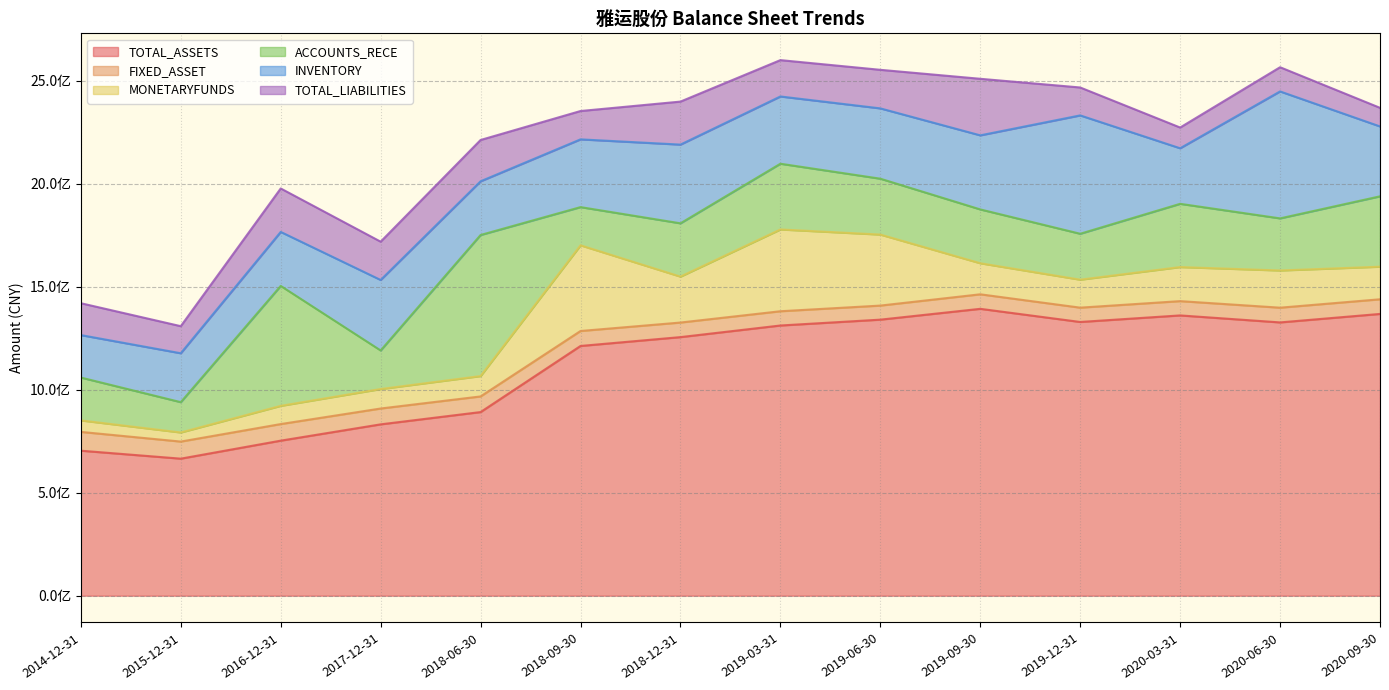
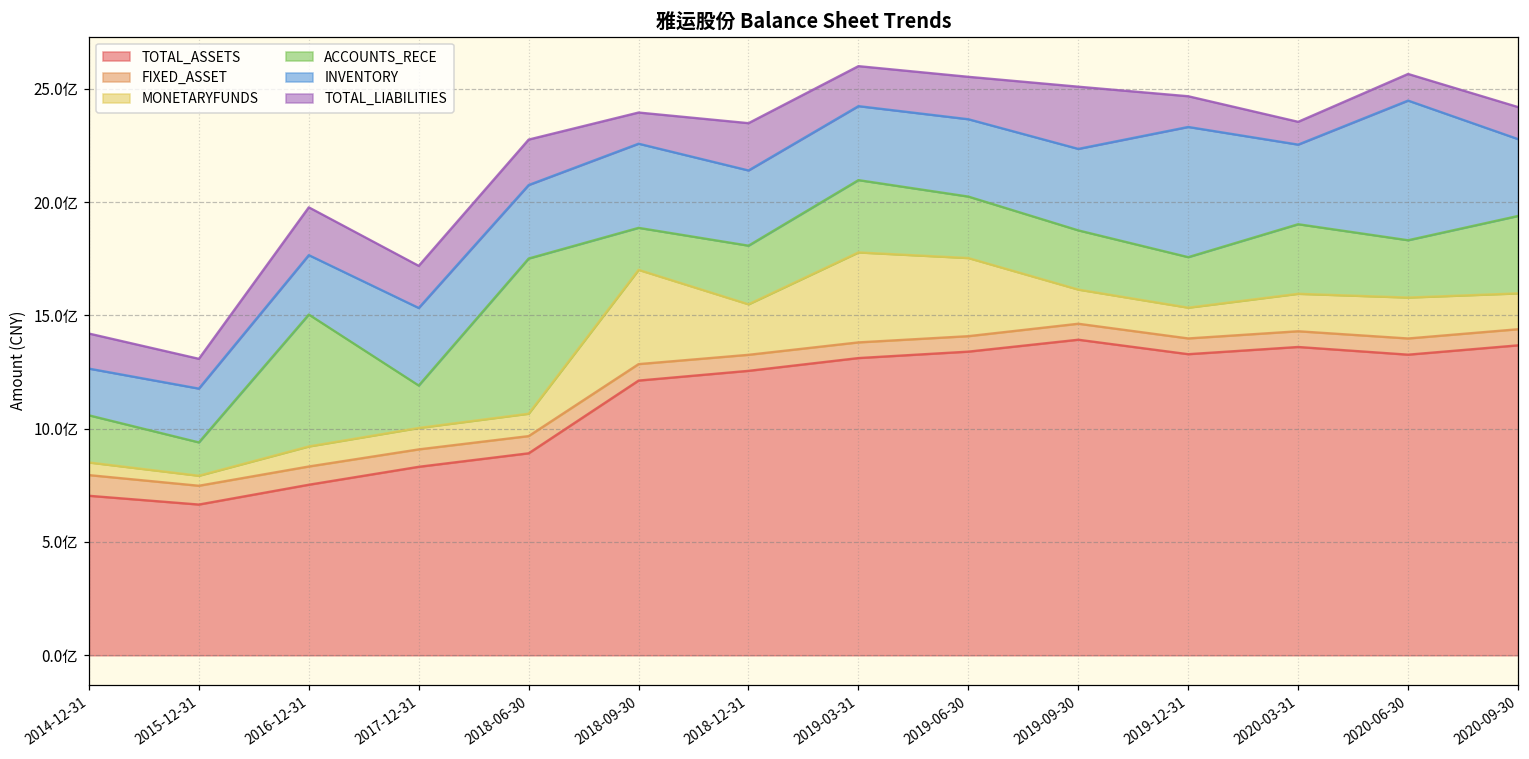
INVENTORY, 2018-06-30: 2.6亿 -> 3.2亿
INVENTORY, 2018-09-30: 3.3亿 -> 3.7亿
INVENTORY, 2018-12-31: 3.8亿 -> 3.3亿
INVENTORY, 2020-03-31: 2.7亿 -> 3.5亿
TOTAL_LIABILITIES, 2020-09-30: 0.9亿 -> 1.4亿
